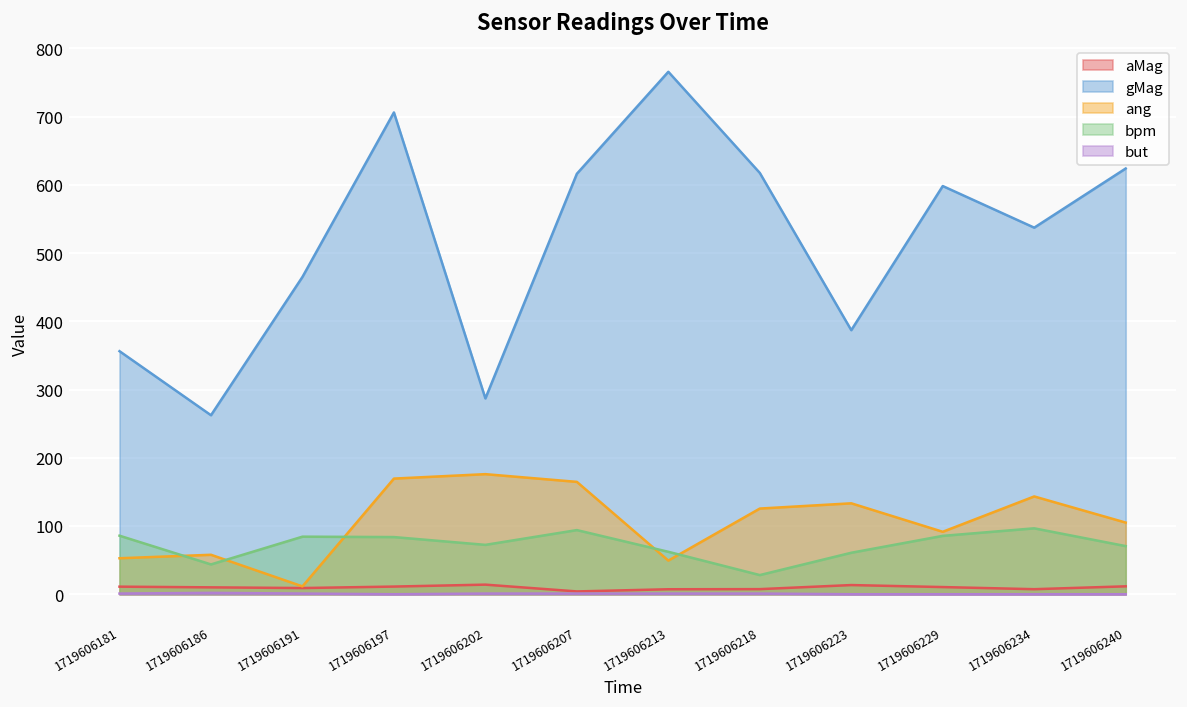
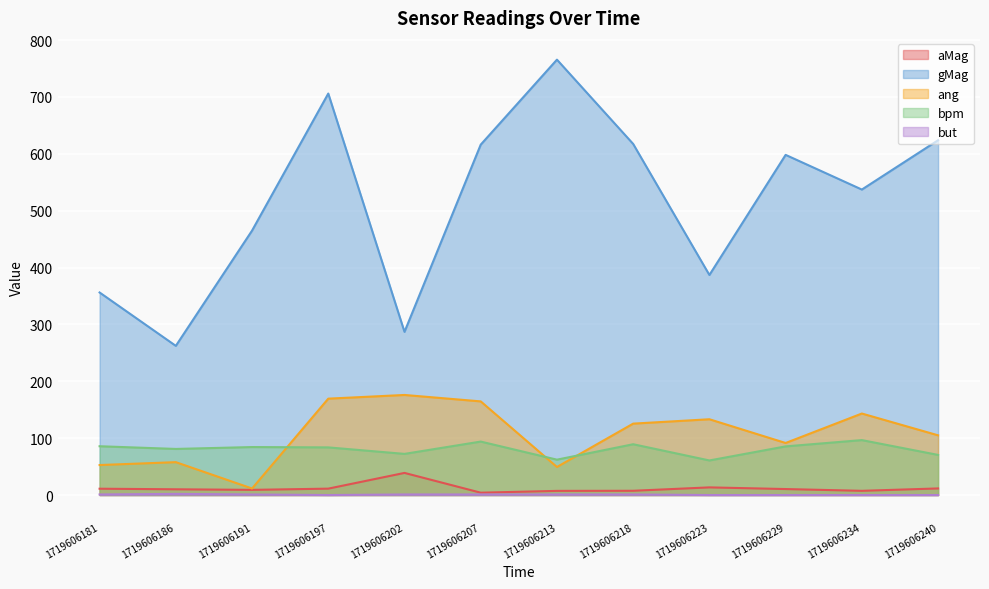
bpm, 1719606186: 40 -> 80
aMag, 1719606202: 10 -> 40
bpm, 1719606218: 30 -> 90
